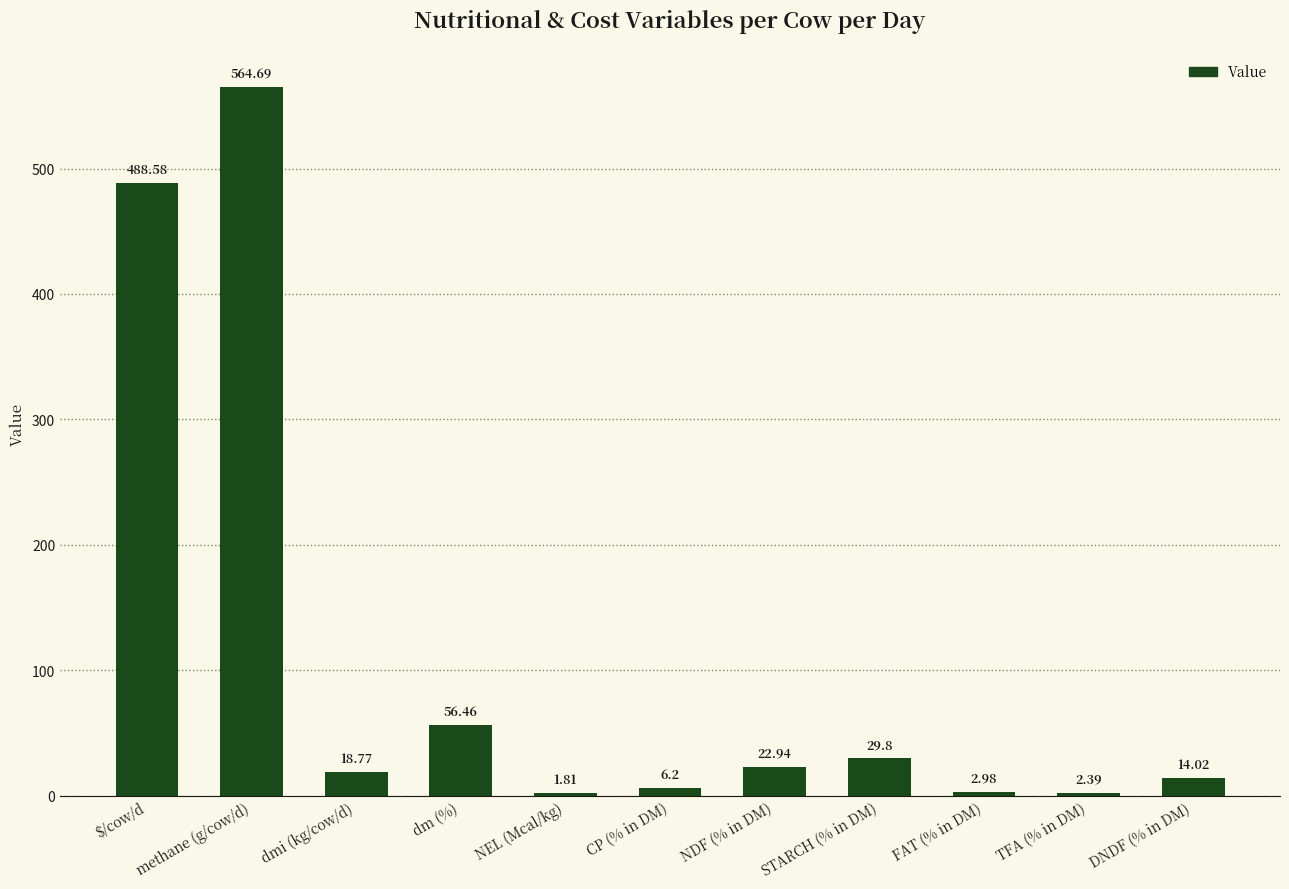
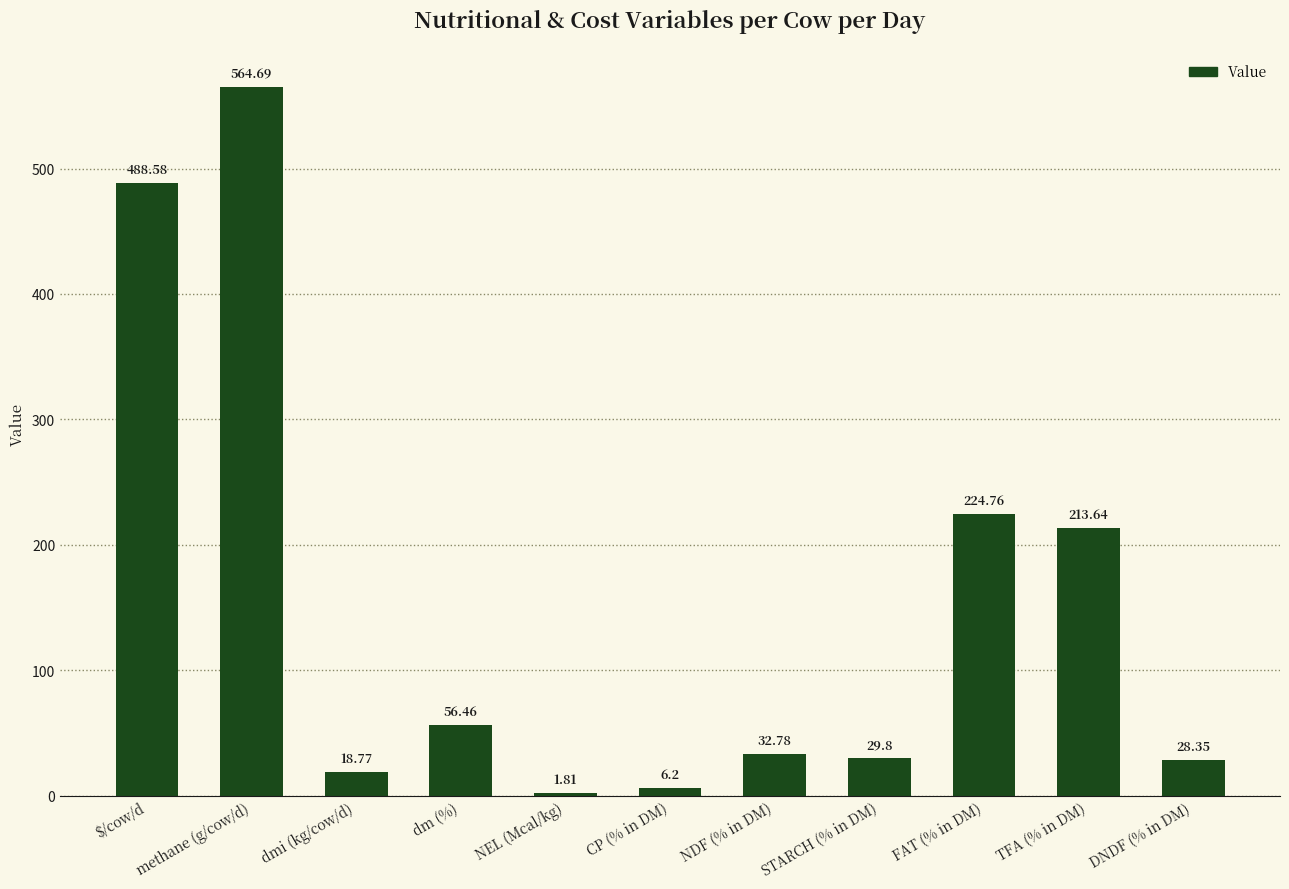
NDF (% in DM): 22.94 -> 32.78
FAT (% in DM): 2.98 -> 224.76
TFA (% in DM): 2.39 -> 213.64
DNDF (% in DM): 14.02 -> 28.35
